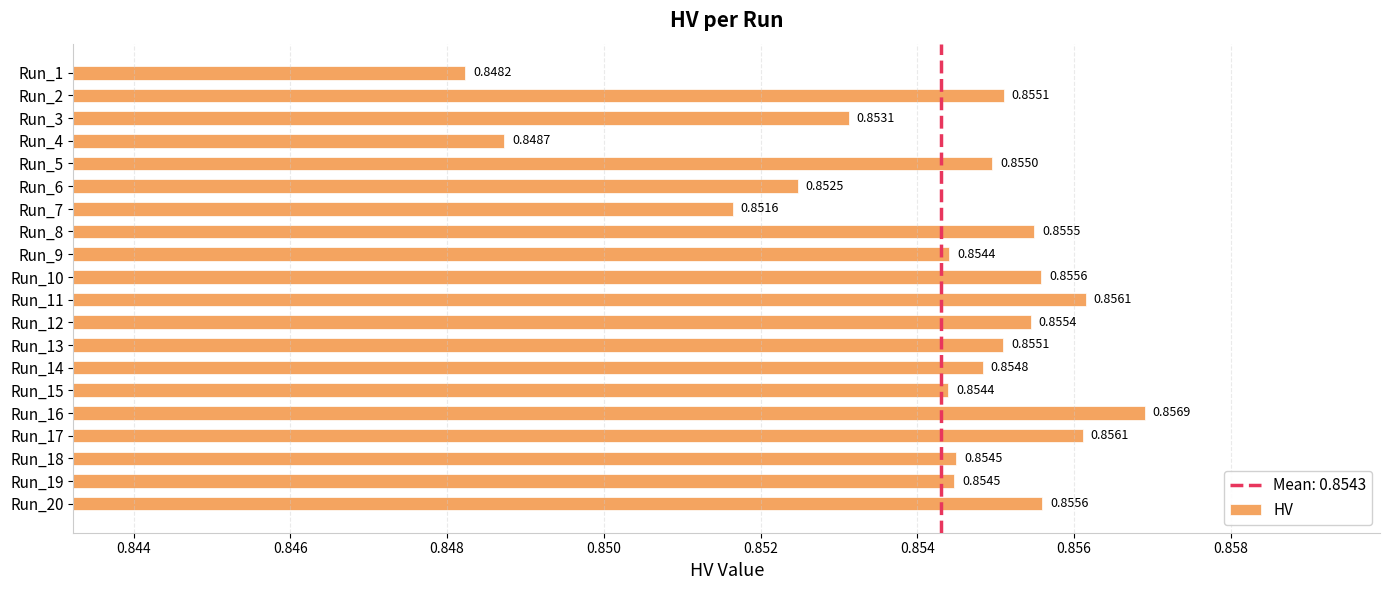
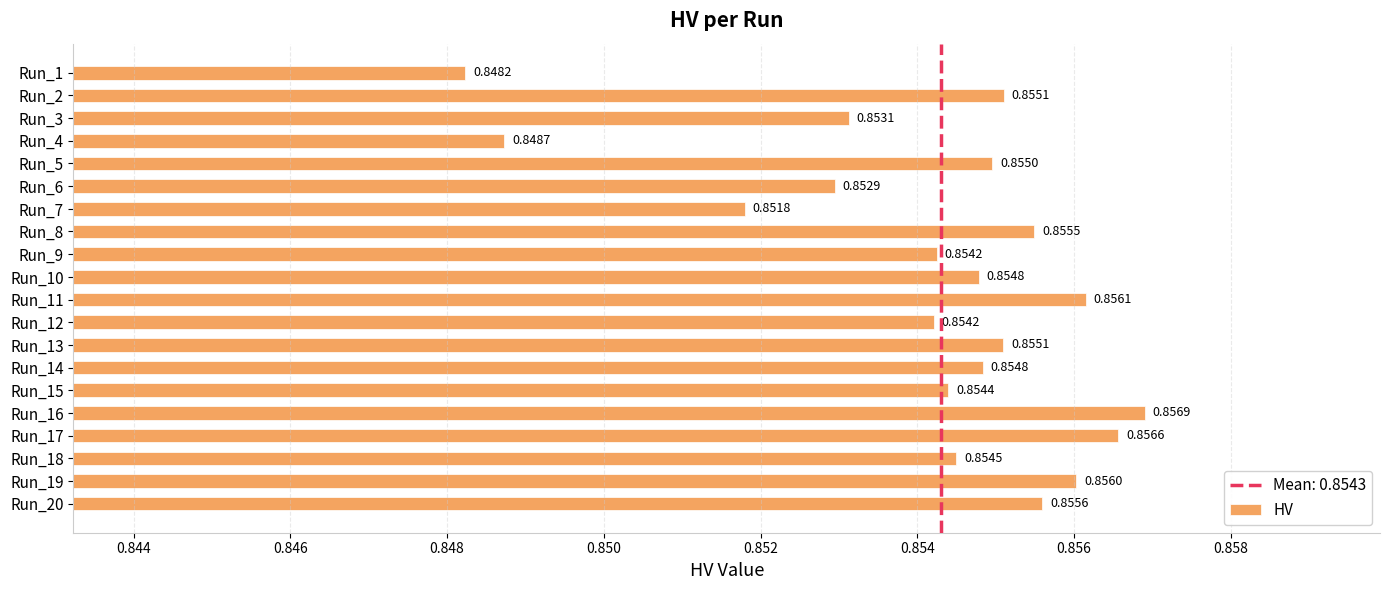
Run_6: 0.8525 -> 0.8529
Run_7: 0.8516 -> 0.8518
Run_9: 0.8544 -> 0.8542
Run_10: 0.8556 -> 0.8548
Run_12: 0.8554 -> 0.8542
Run_17: 0.8561 -> 0.8566
Run_19: 0.8545 -> 0.8560
